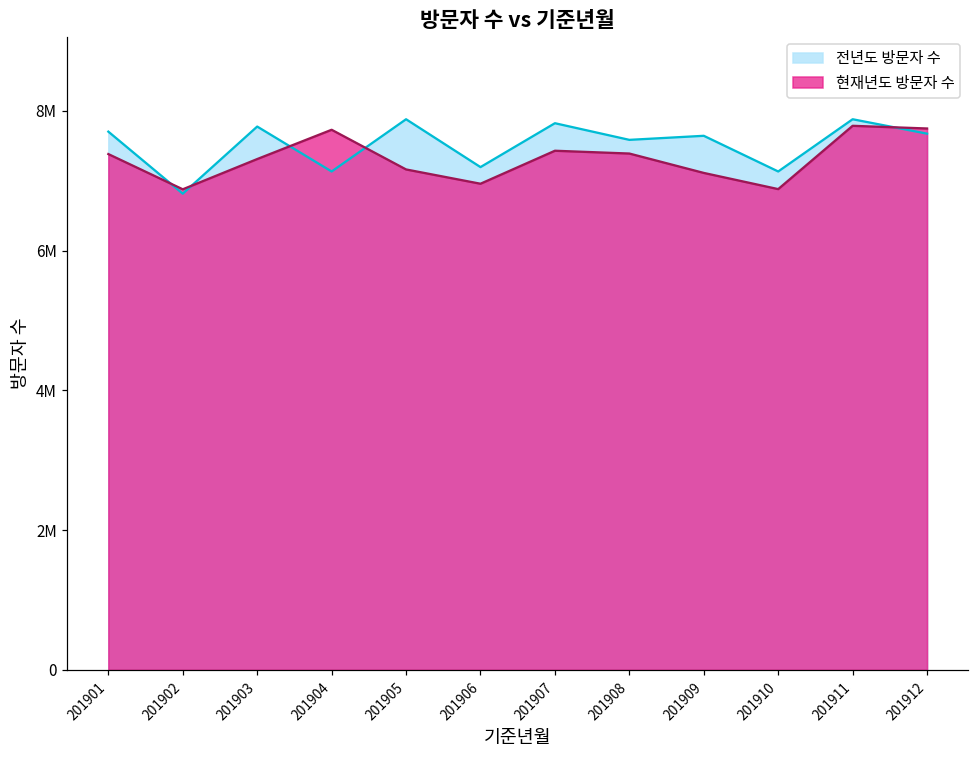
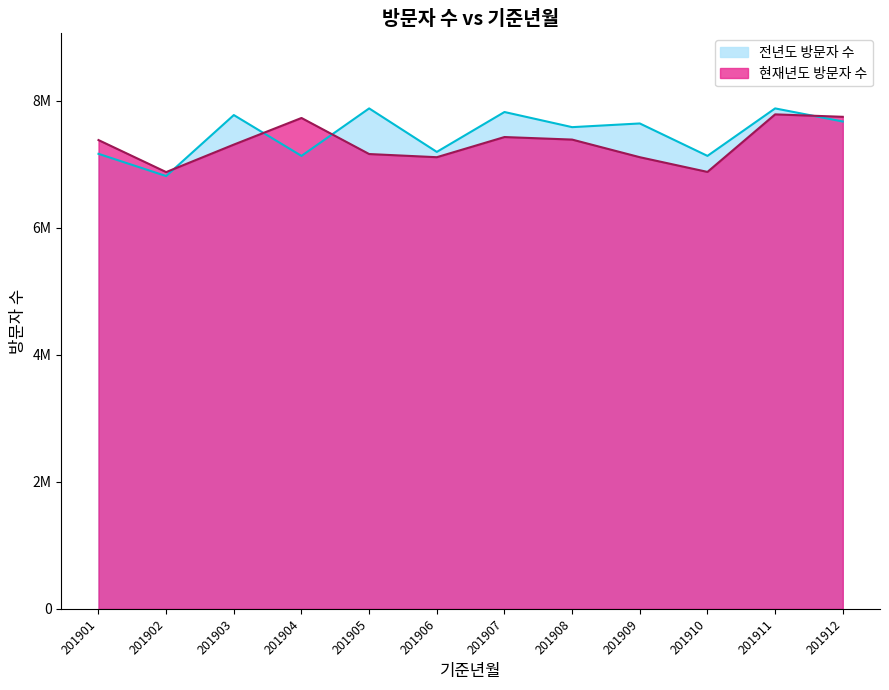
전년도 방문자 수, 201901: 7700000 -> 7200000
현재년도 방문자 수, 201906: 7000000 -> 7100000
